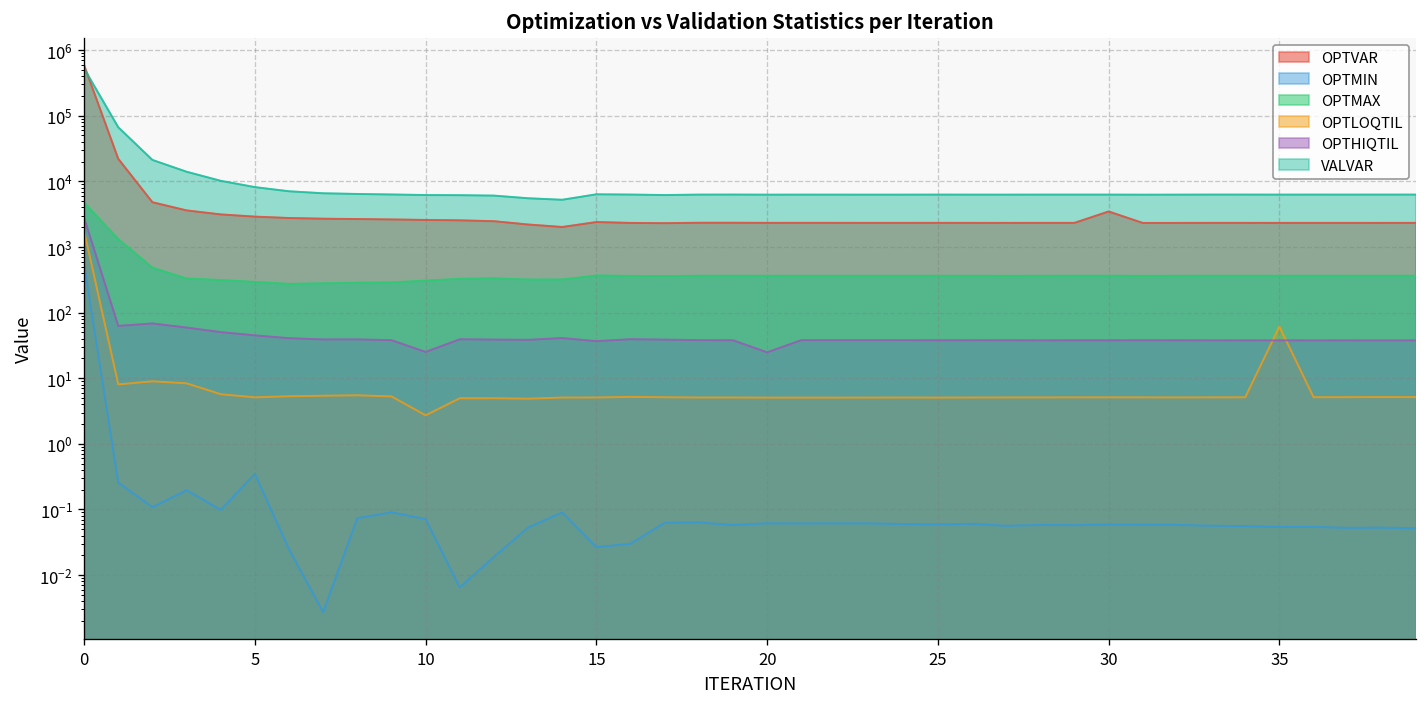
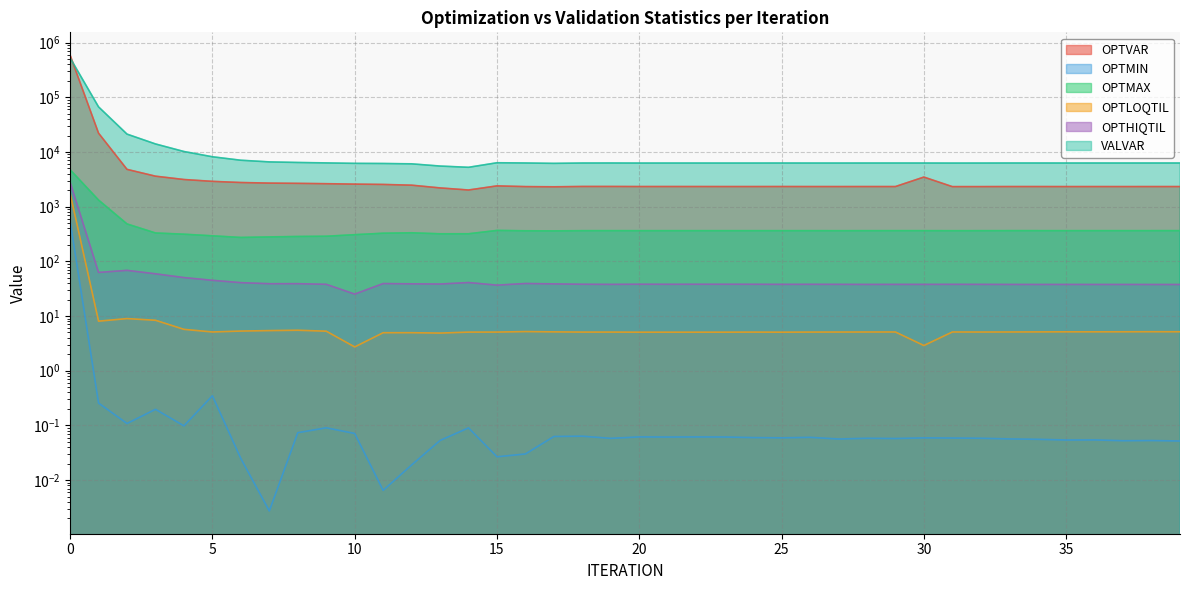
OPTHIQTIL, 20: 20 -> 40
OPTLOQTIL, 30: 5 -> 3
OPTLOQTIL, 35: 60 -> 5
